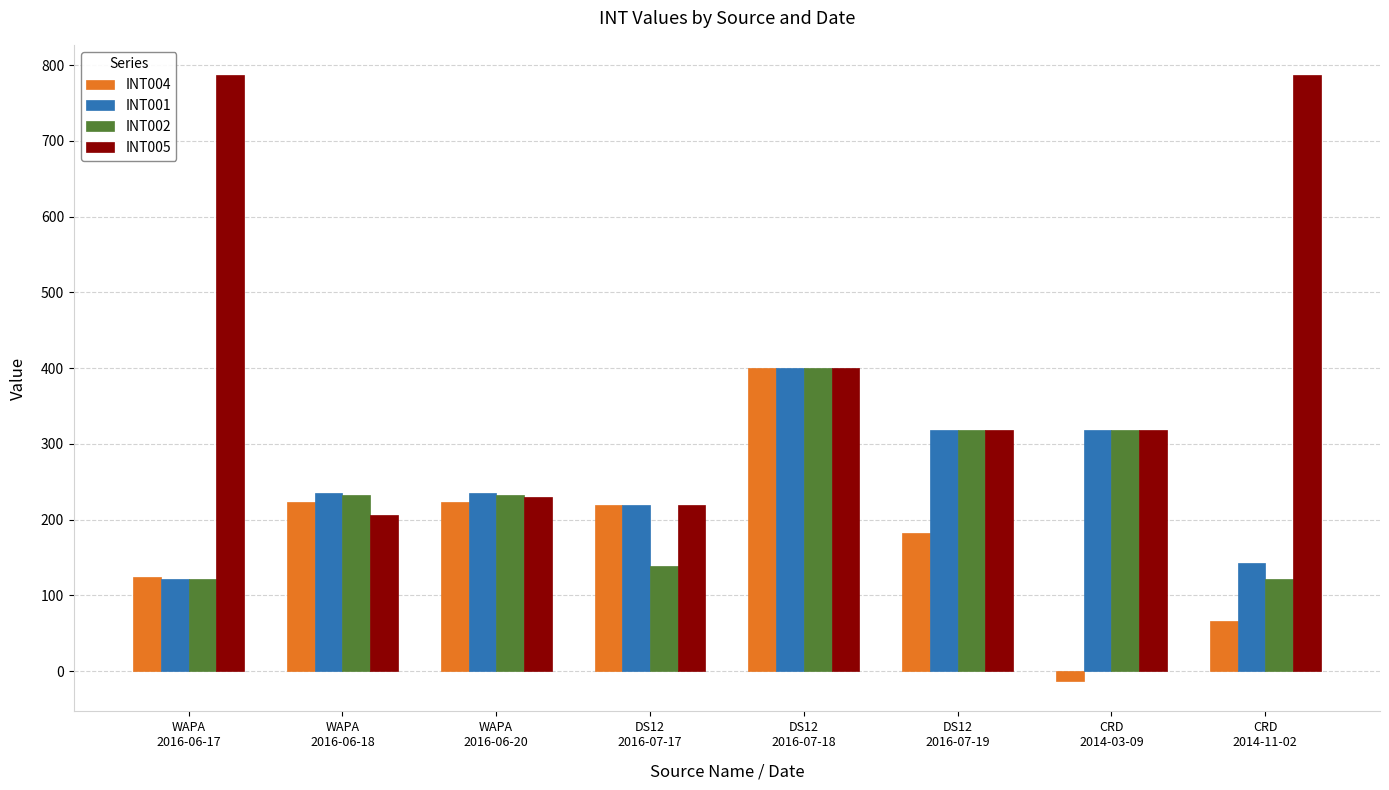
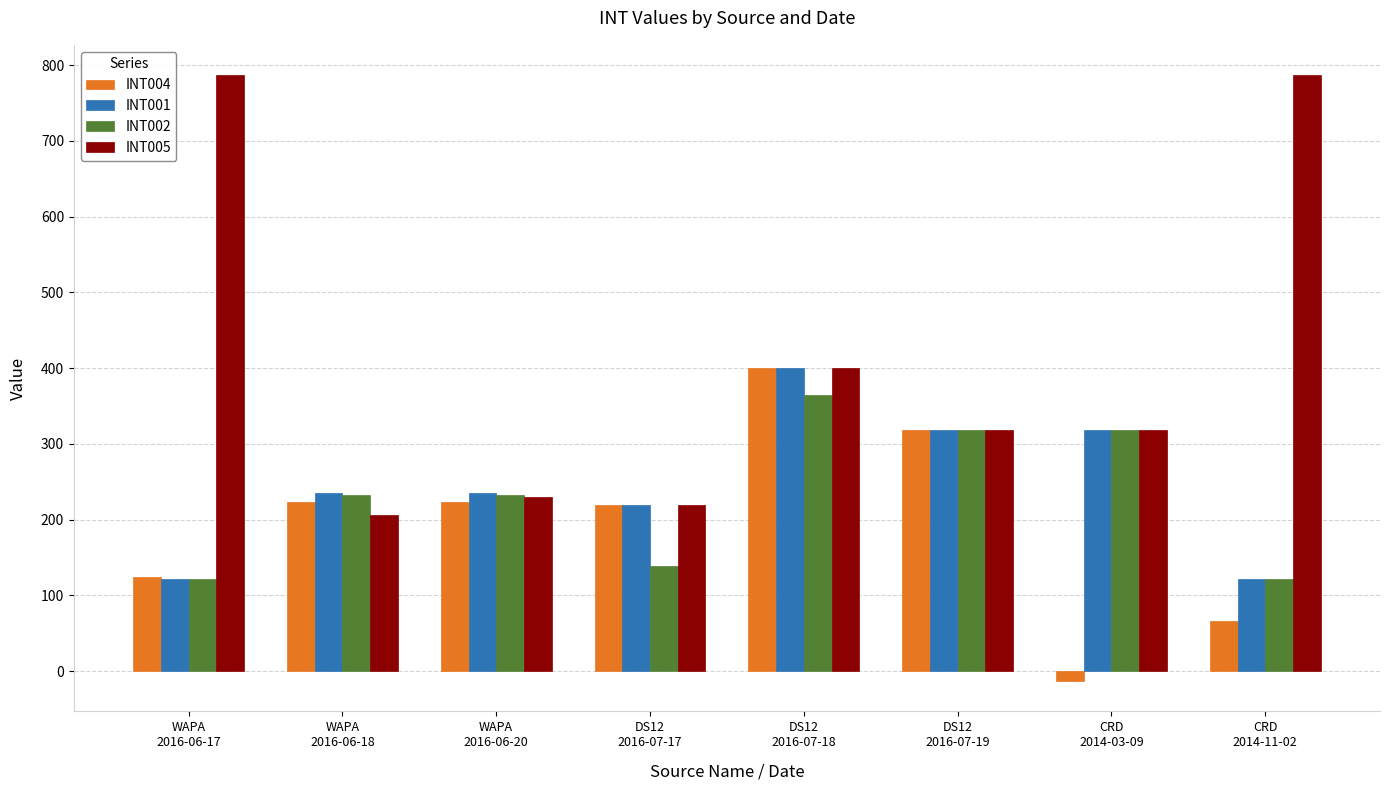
INT002, DS12 2016-07-18: 400 -> 360
INT004, DS12 2016-07-19: 180 -> 320
INT001, CRD 2014-11-02: 140 -> 120
